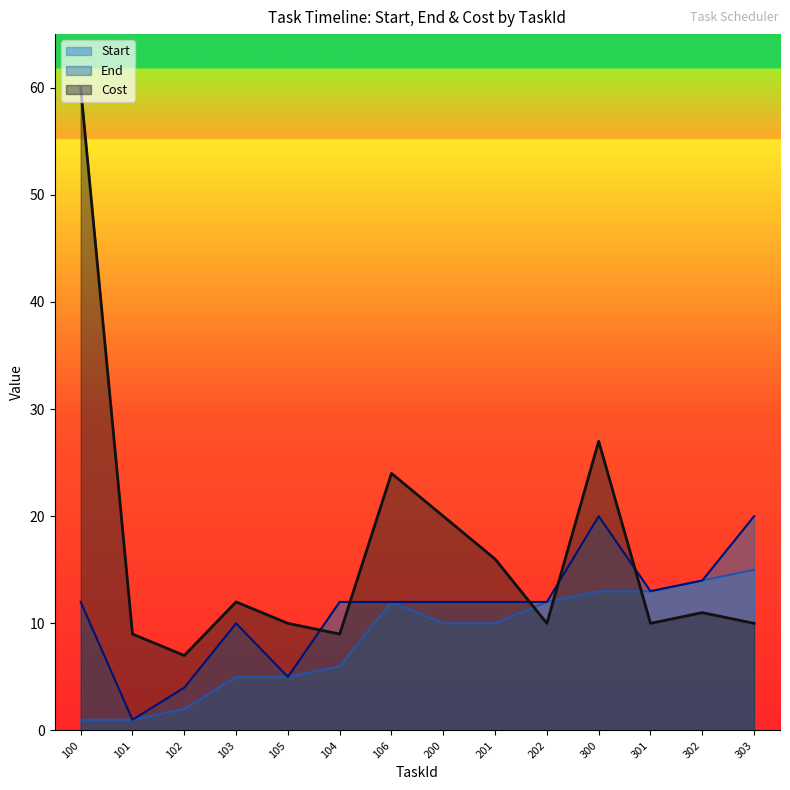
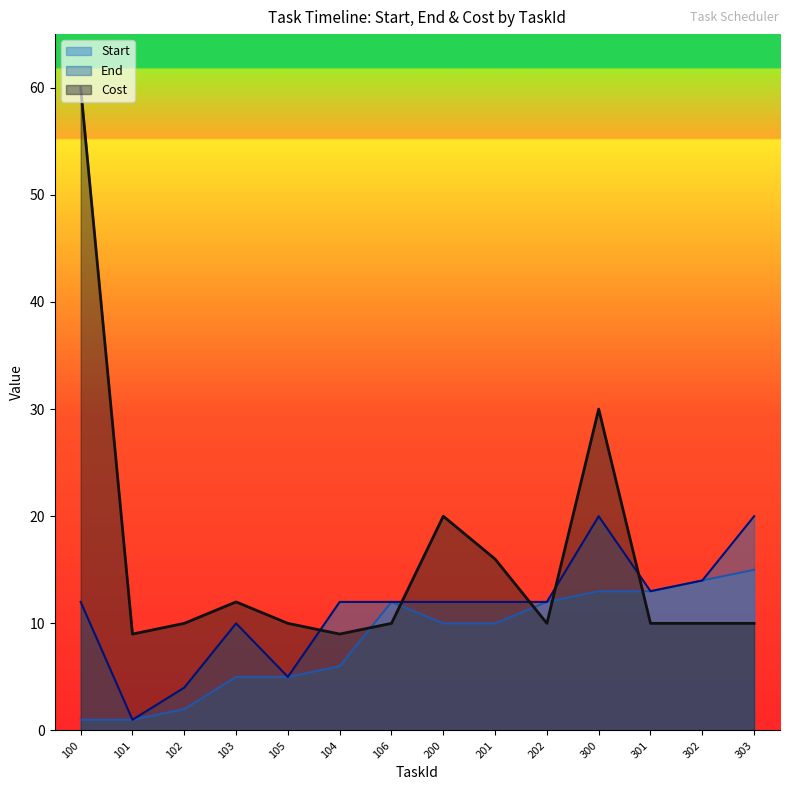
Cost, 102: 7 -> 10
Cost, 106: 24 -> 10
Cost, 300: 27 -> 30
Cost, 302: 11 -> 10
